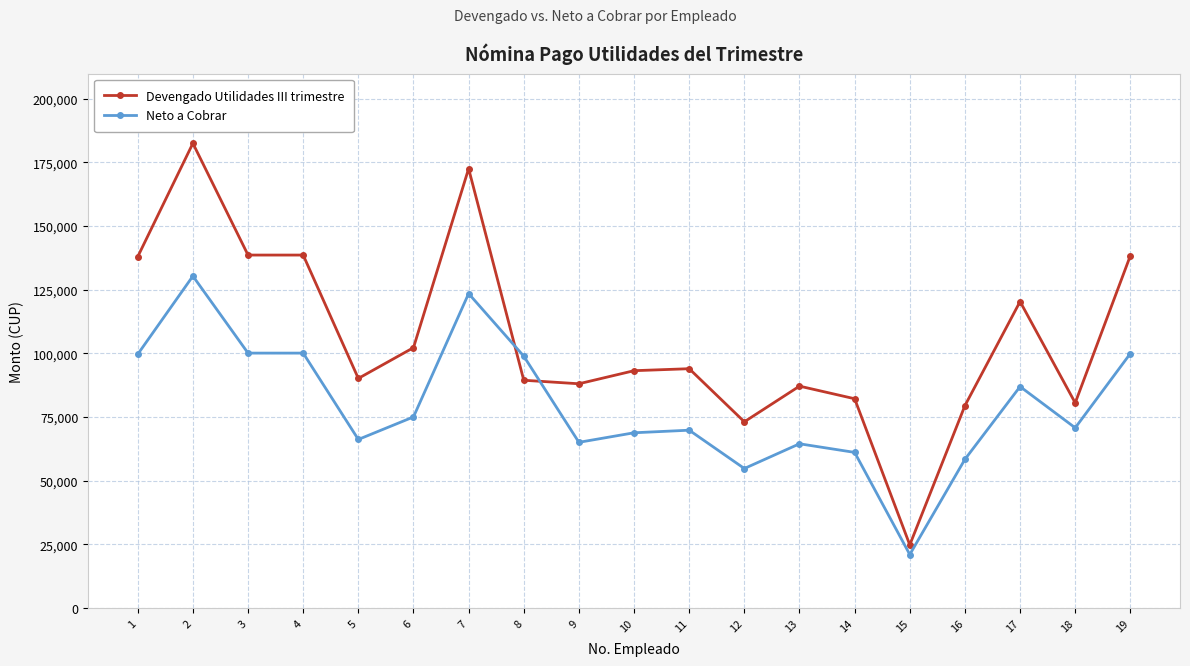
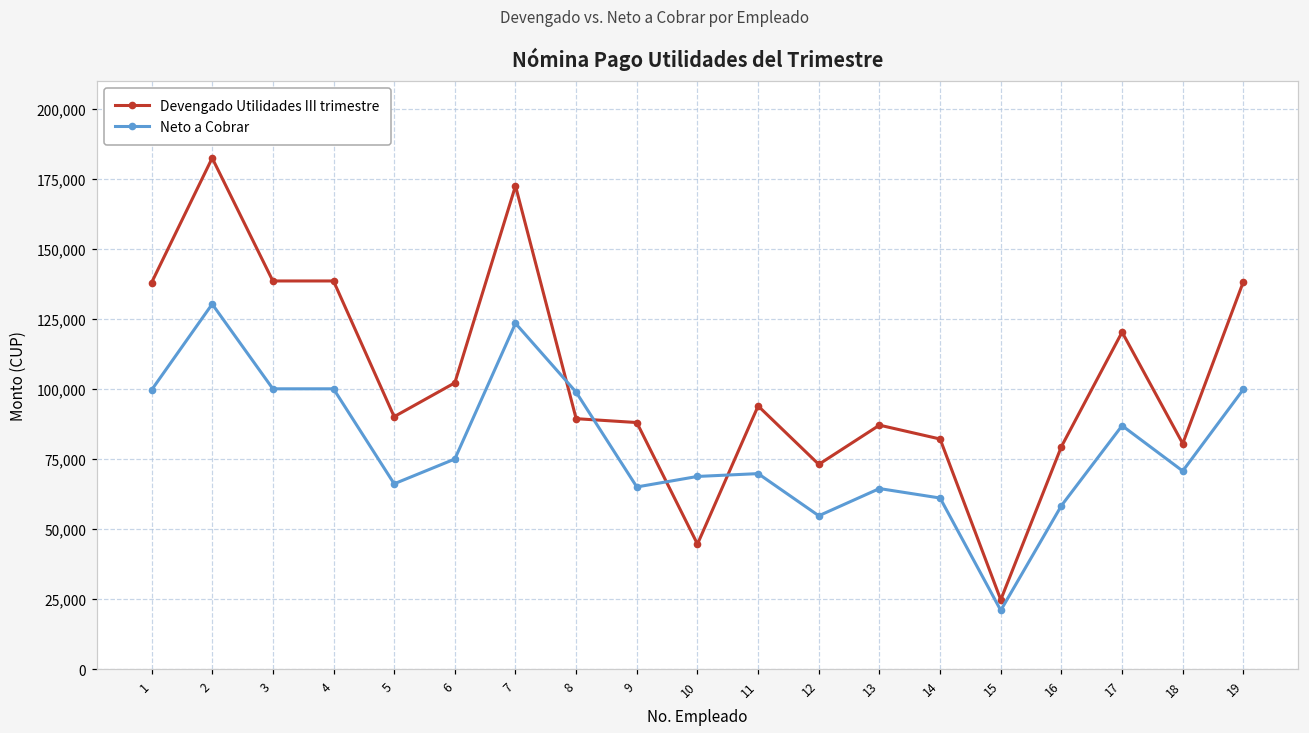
Devengado Utilidades III trimestre, 10: 93,000 -> 45,000
